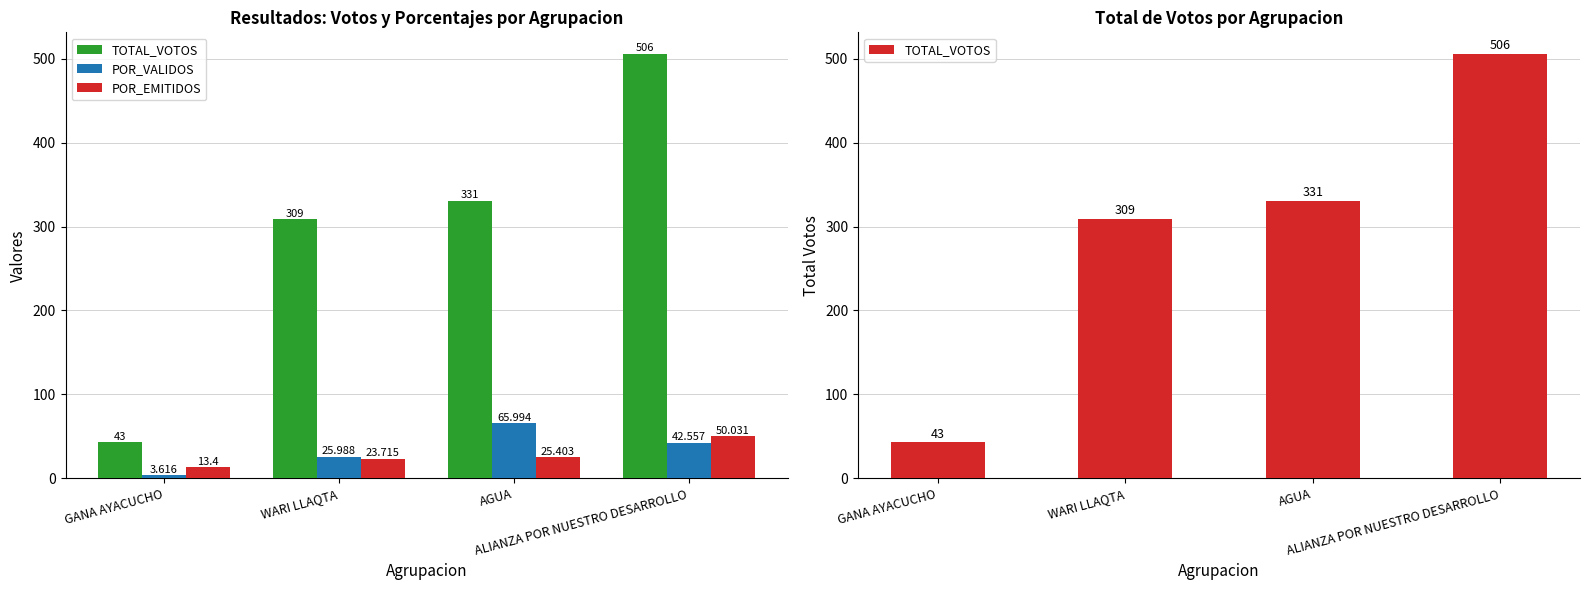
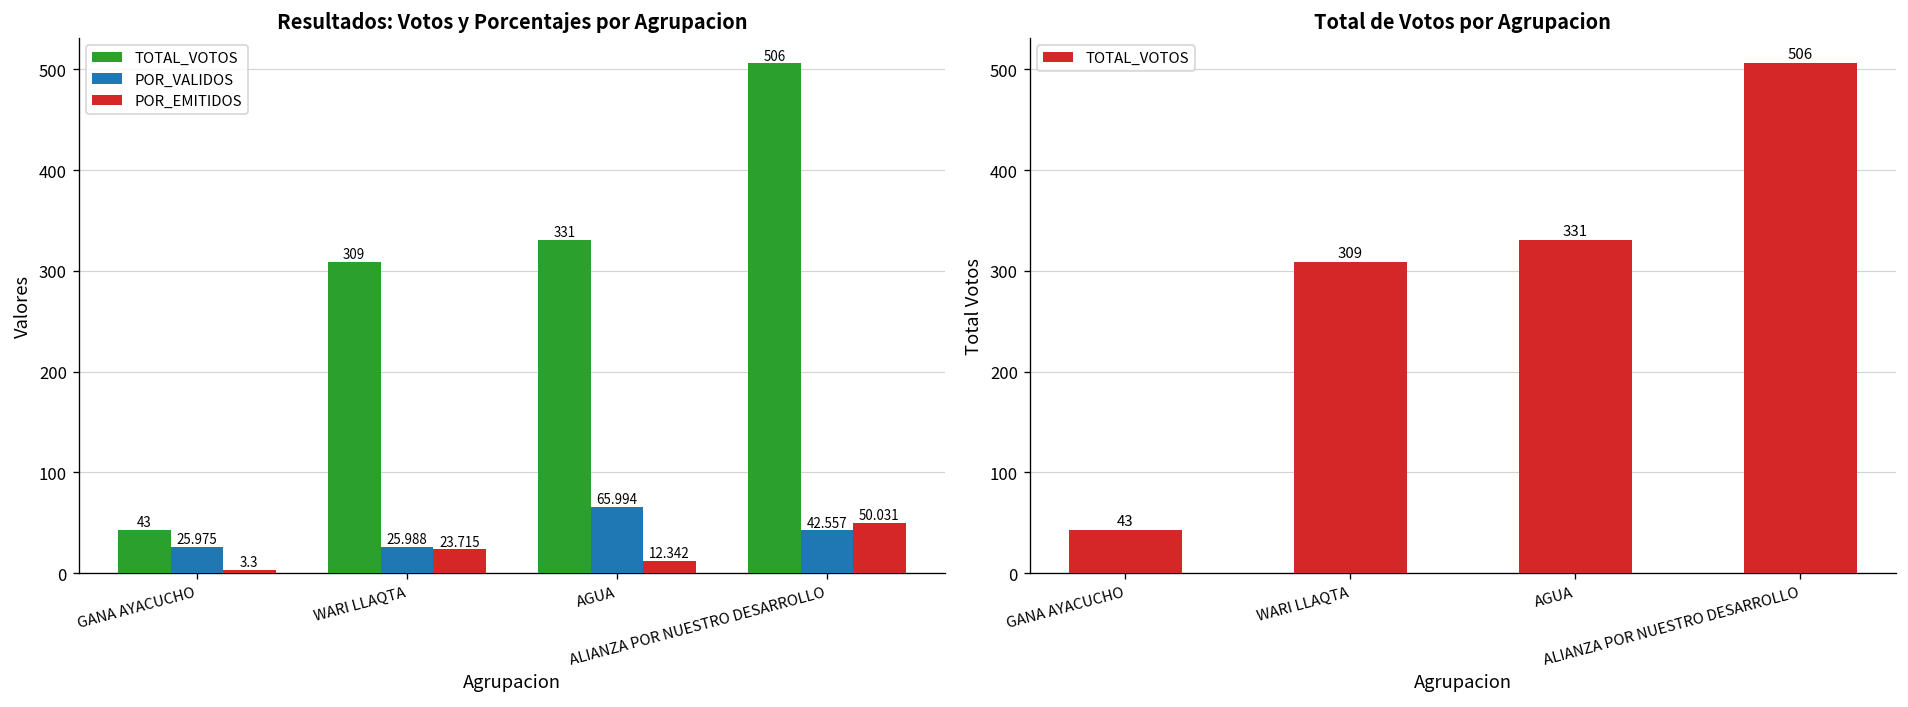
Resultados: Votos y Porcentajes por Agrupacion, POR_VALIDOS, GANA AYACUCHO: 3.616 -> 25.975
Resultados: Votos y Porcentajes por Agrupacion, POR_EMITIDOS, GANA AYACUCHO: 13.4 -> 3.3
Resultados: Votos y Porcentajes por Agrupacion, POR_EMITIDOS, AGUA: 25.403 -> 12.342
